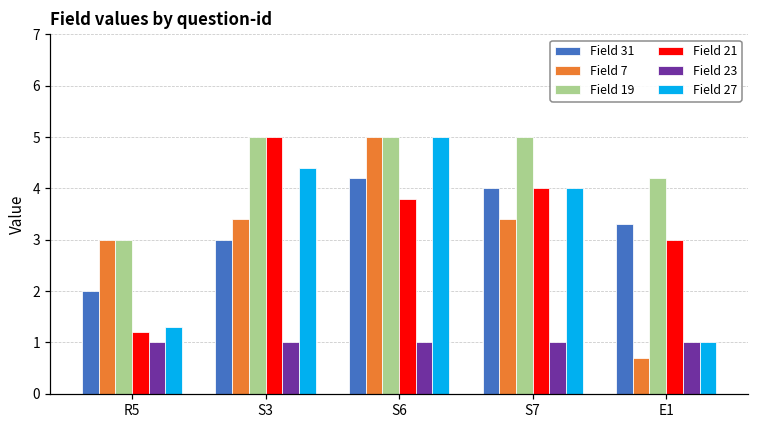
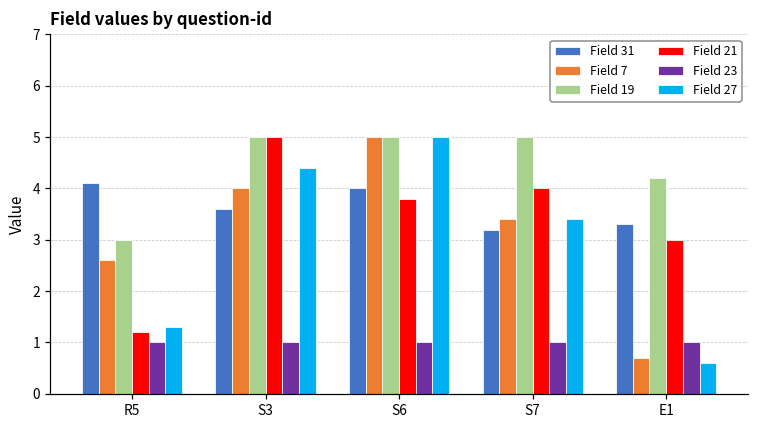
Field 31, R5: 2.0 -> 4.1
Field 7, R5: 3.0 -> 2.6
Field 31, S3: 3.0 -> 3.6
Field 7, S3: 3.4 -> 4.0
Field 31, S6: 4.2 -> 4.0
Field 31, S7: 4.0 -> 3.2
Field 27, S7: 4.0 -> 3.4
Field 27, E1: 1.0 -> 0.6
